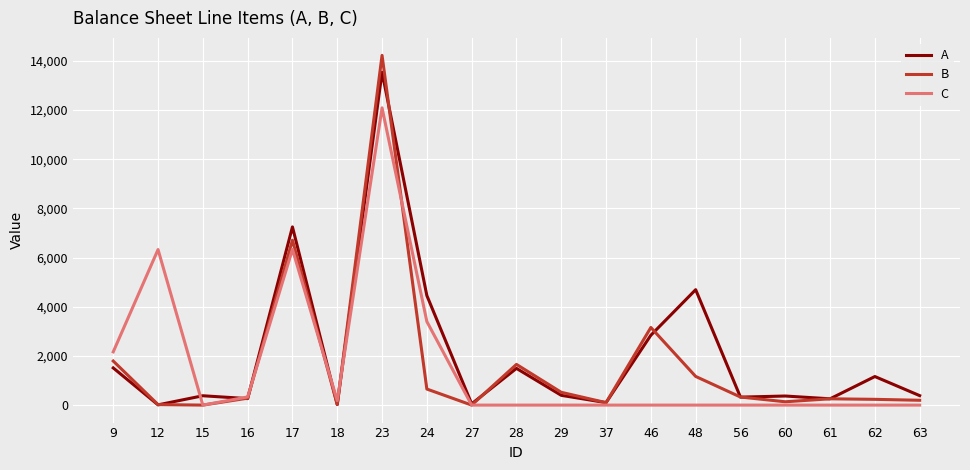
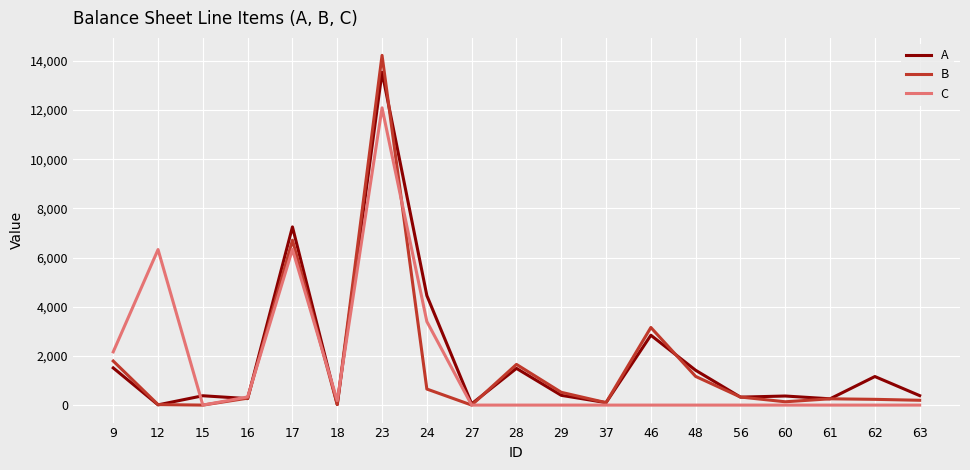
A, 48: 4,700 -> 1,400
